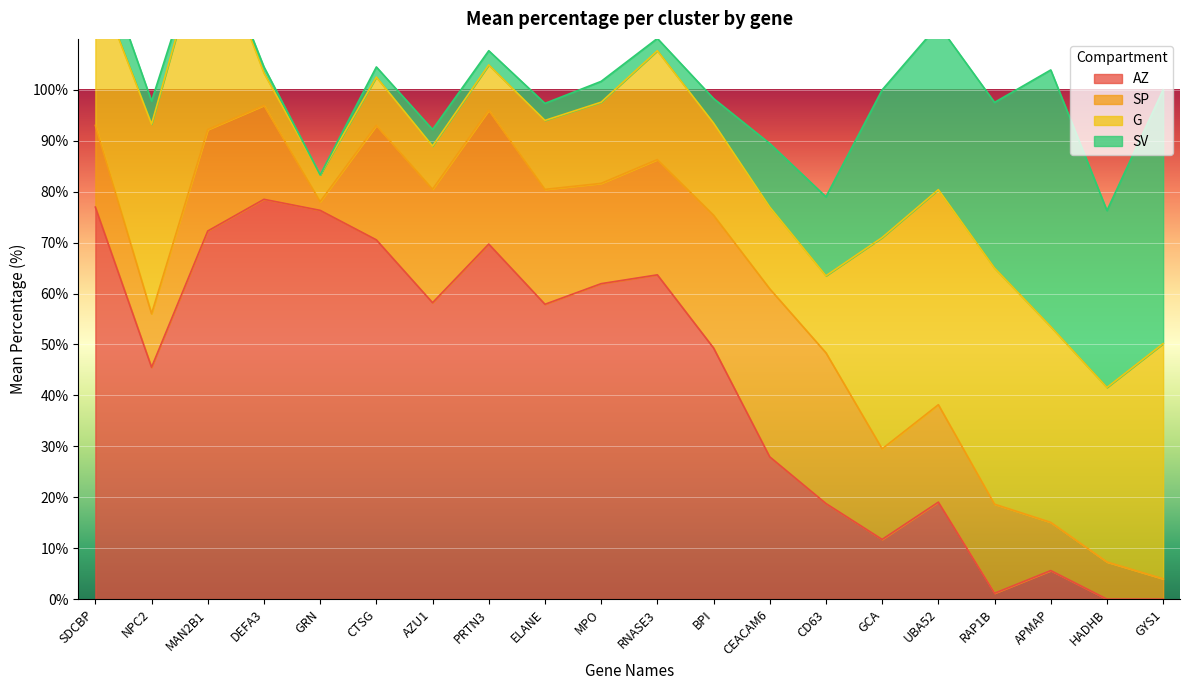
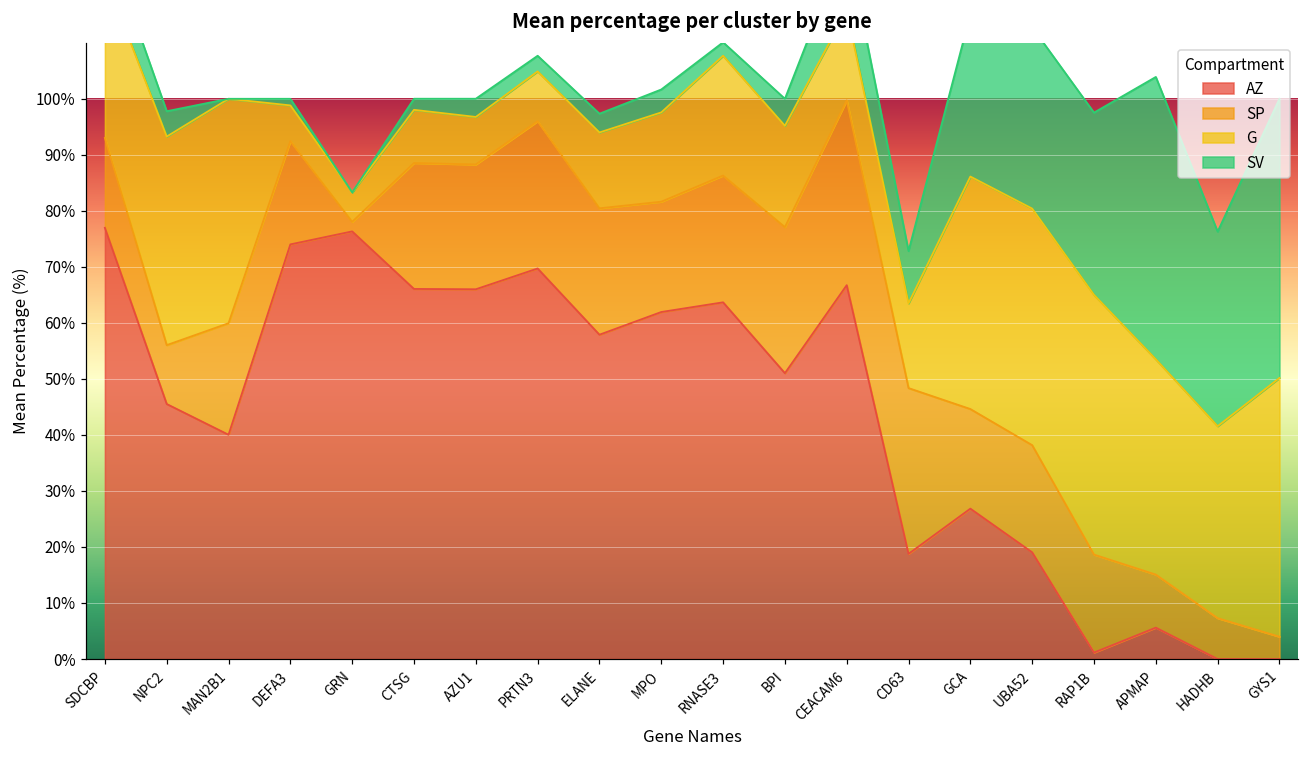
AZ, MAN2B1: 72% -> 40%
AZ, DEFA3: 79% -> 74%
AZ, CTSG: 71% -> 66%
AZ, AZU1: 58% -> 66%
AZ, BPI: 49% -> 51%
AZ, CEACAM6: 28% -> 67%
SV, CD63: 16% -> 9%
AZ, GCA: 12% -> 27%
